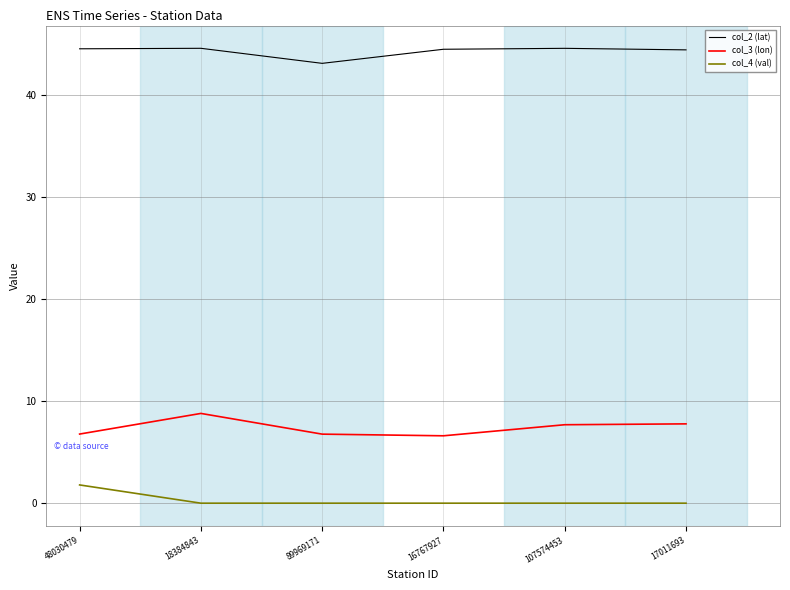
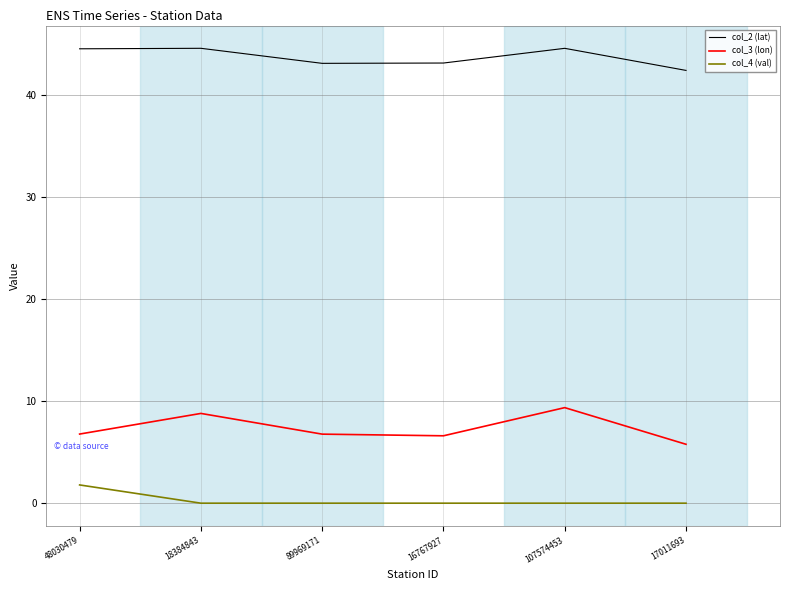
col_2 (lat), 16767927: 44.5 -> 43.2
col_3 (lon), 107574453: 7.7 -> 9.4
col_2 (lat), 17011693: 44.4 -> 42.4
col_3 (lon), 17011693: 7.8 -> 5.8
